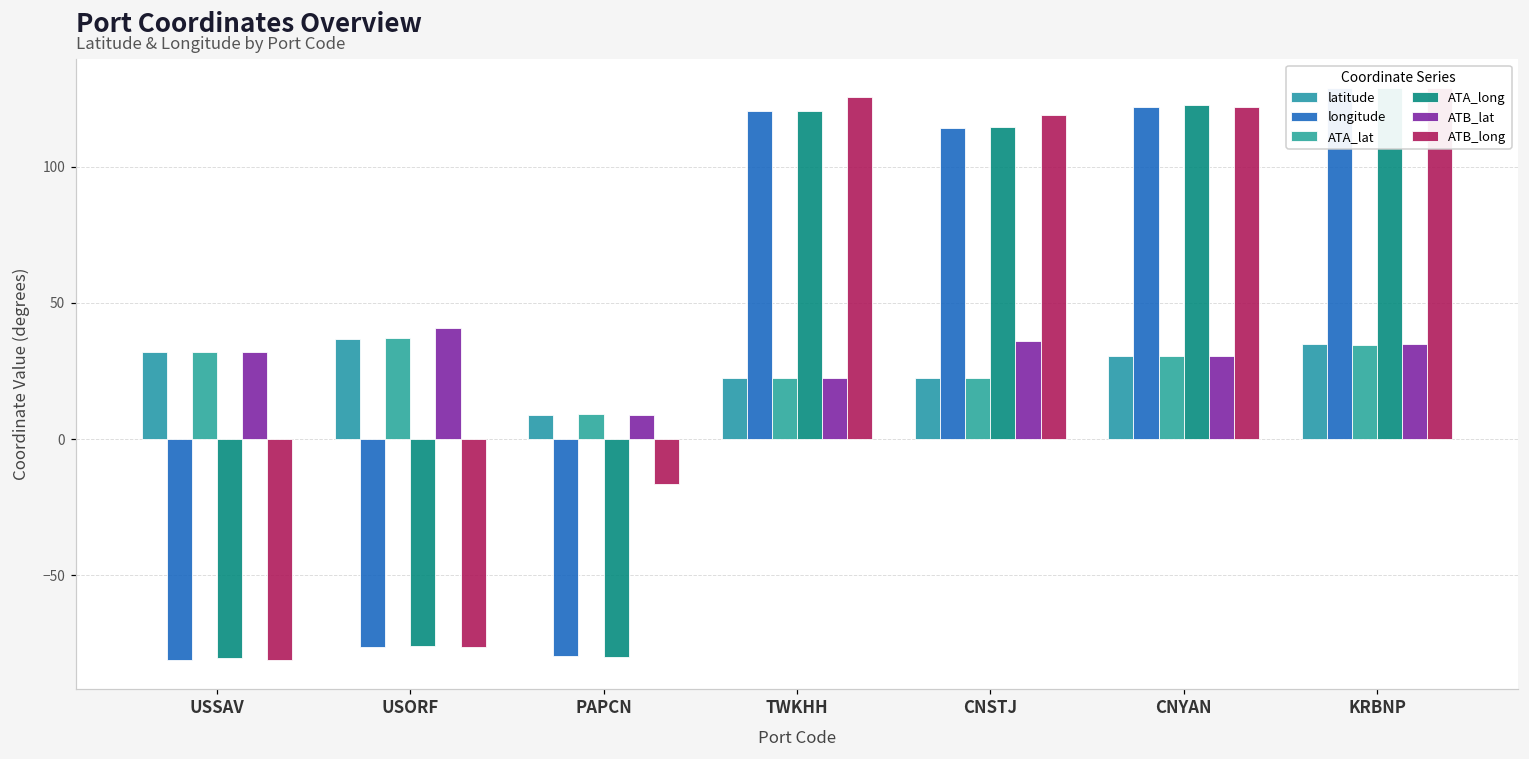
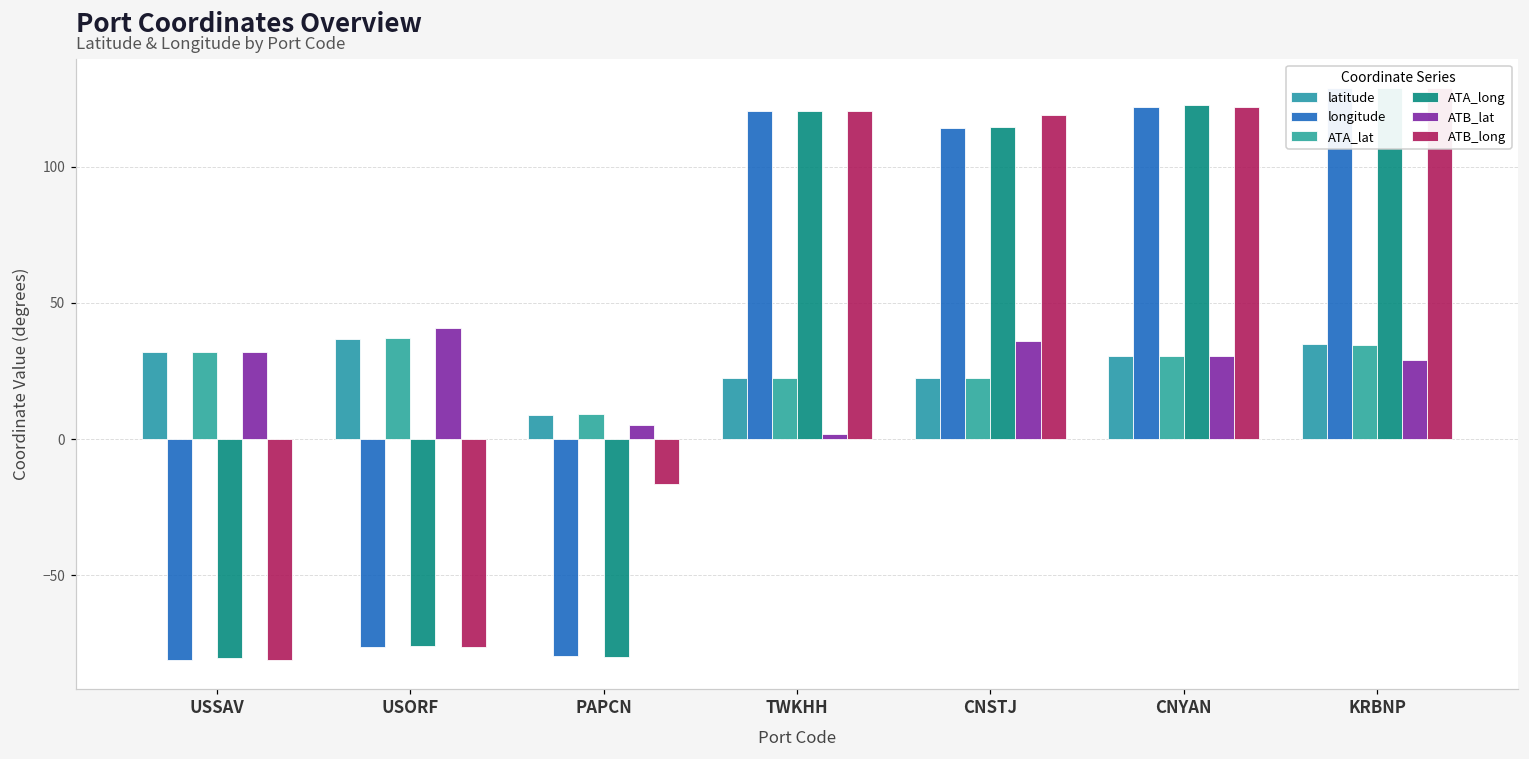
ATB_lat, PAPCN: 9 -> 5
ATB_lat, TWKHH: 23 -> 2
ATB_long, TWKHH: 126 -> 120
ATB_lat, KRBNP: 35 -> 29
